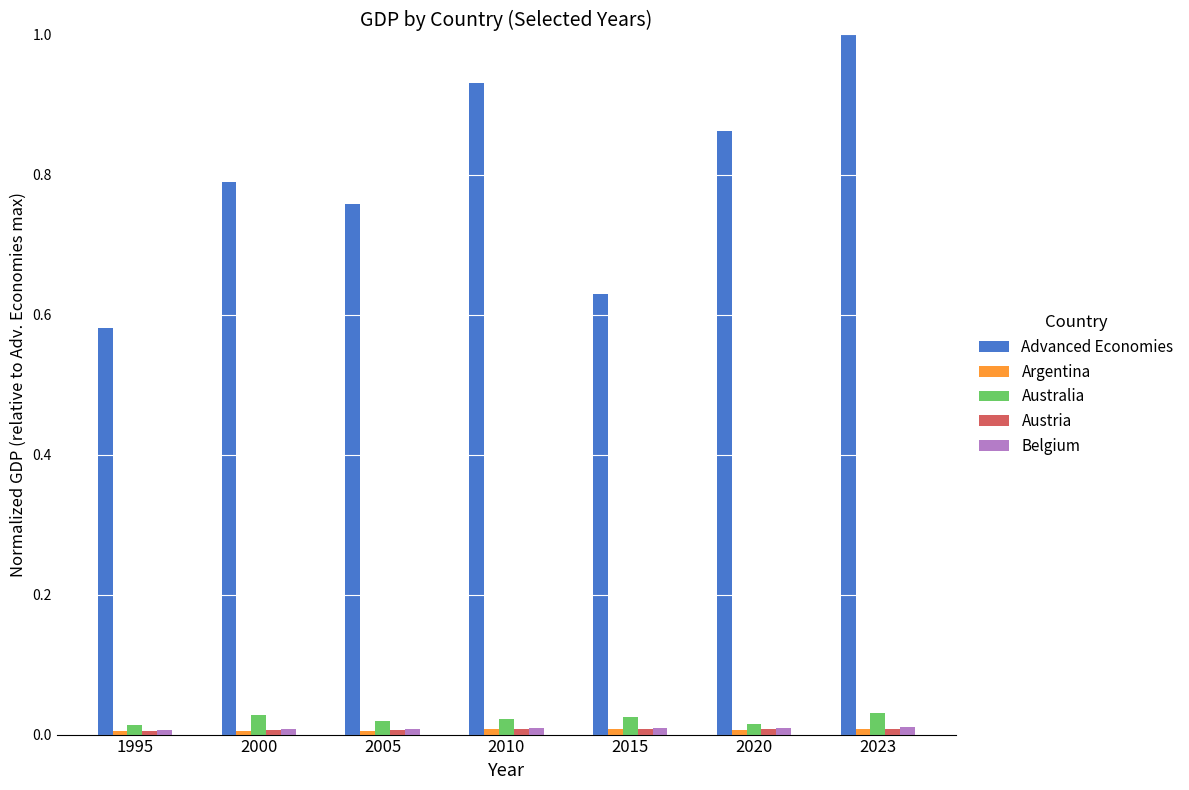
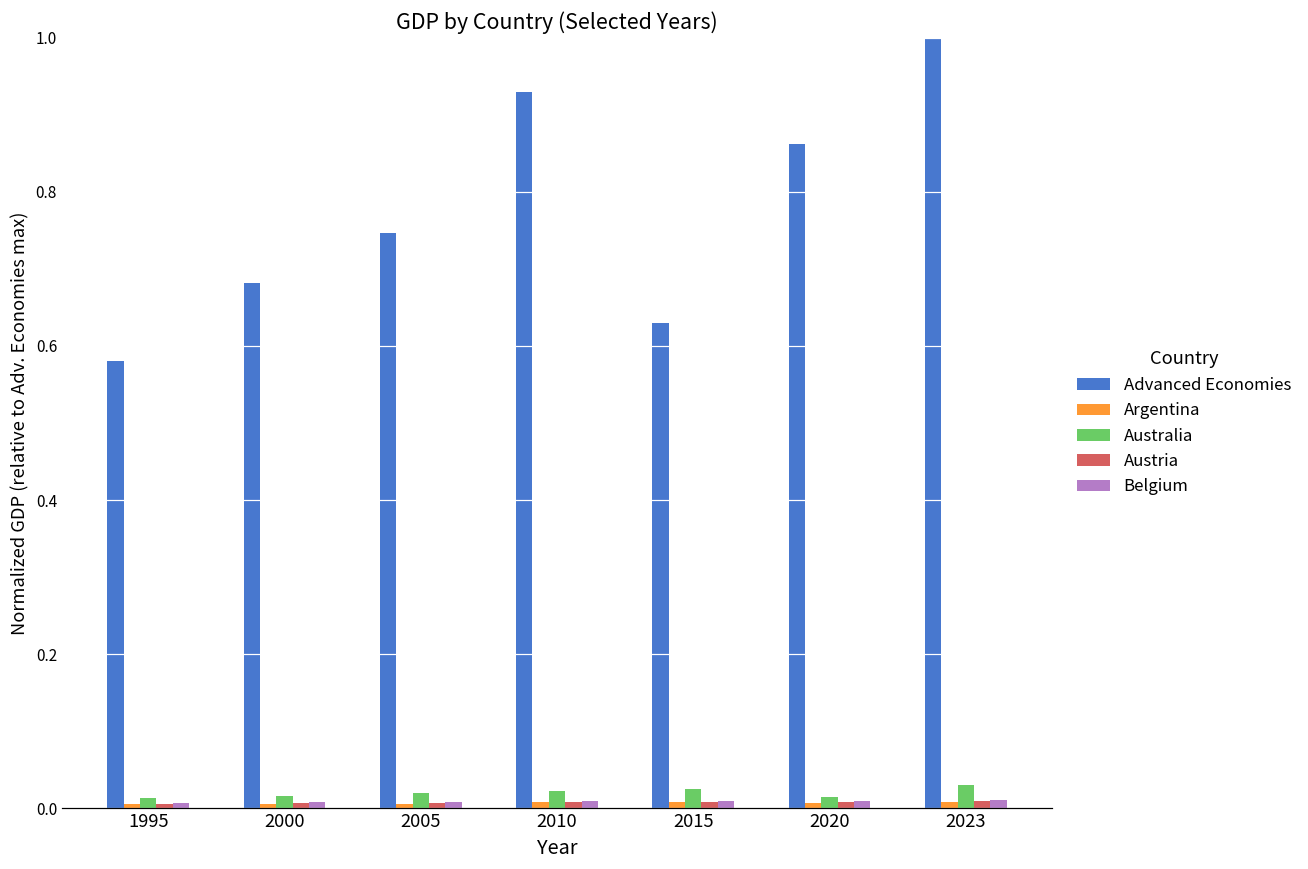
Advanced Economies, 2000: 0.79 -> 0.68
Australia, 2000: 0.03 -> 0.02
Advanced Economies, 2005: 0.76 -> 0.75
